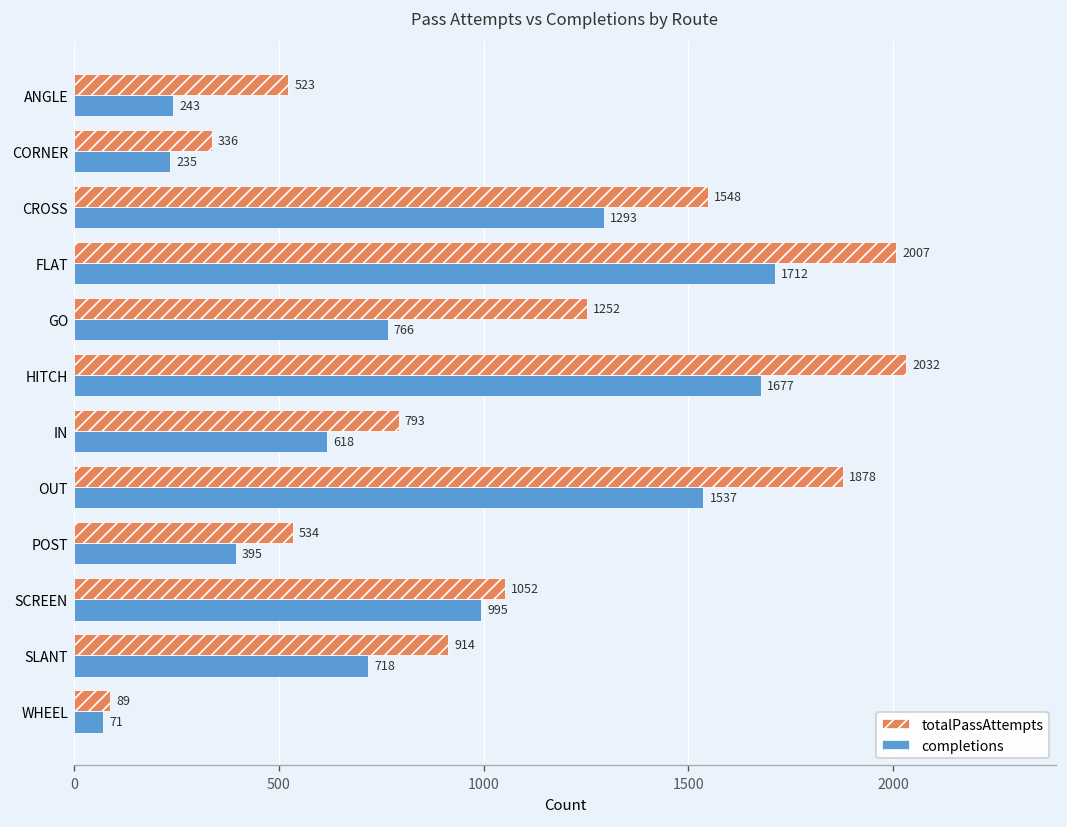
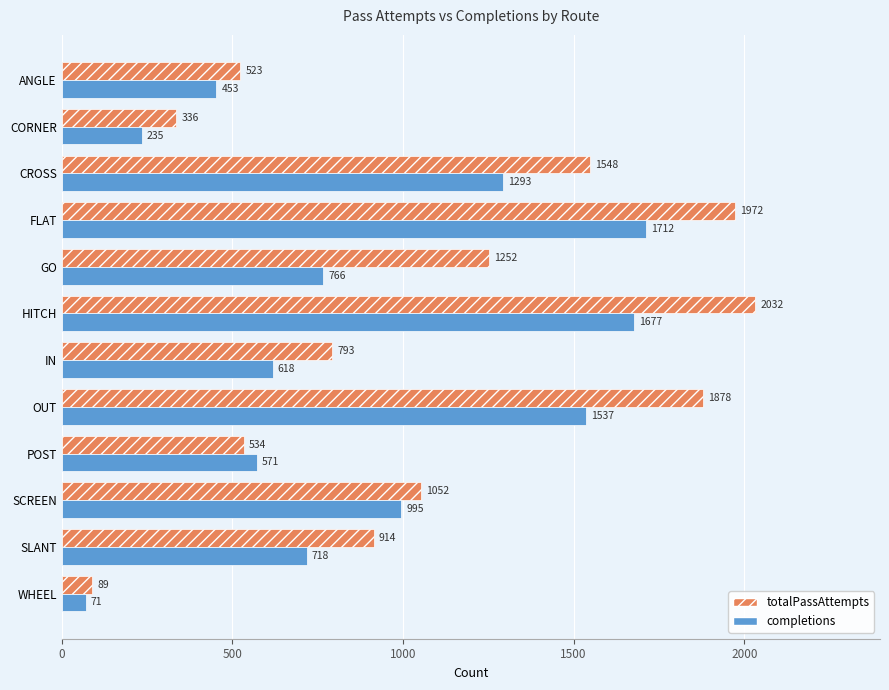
completions, ANGLE: 243 -> 453
totalPassAttempts, FLAT: 2007 -> 1972
completions, POST: 395 -> 571
